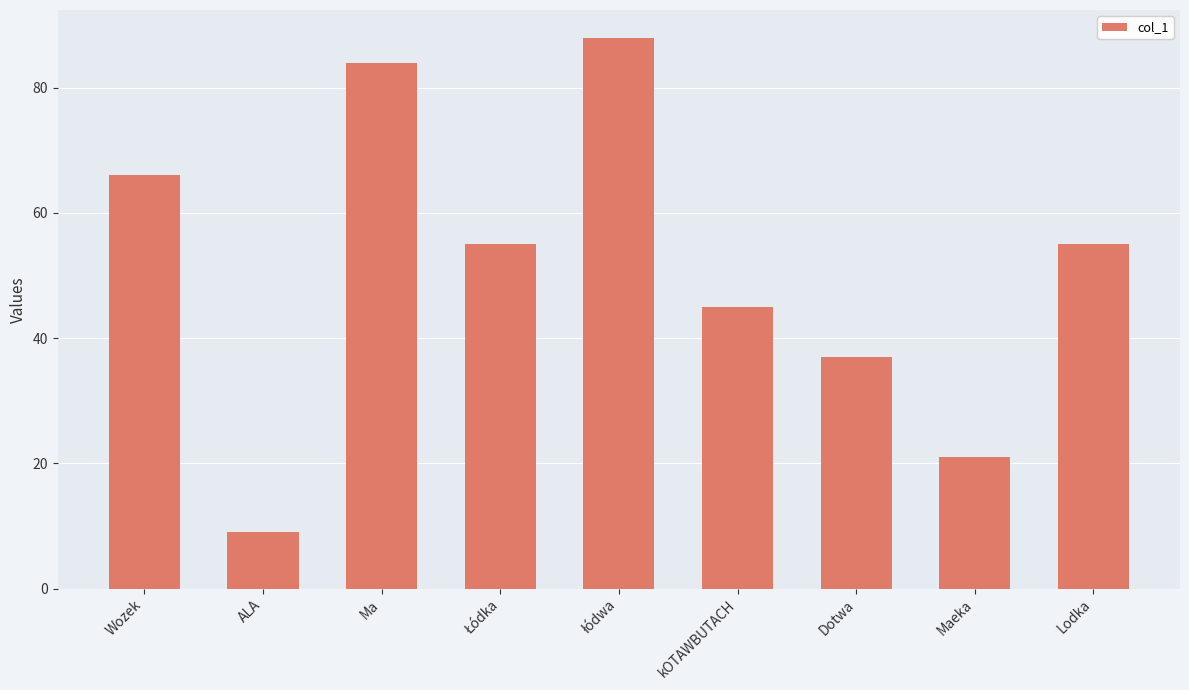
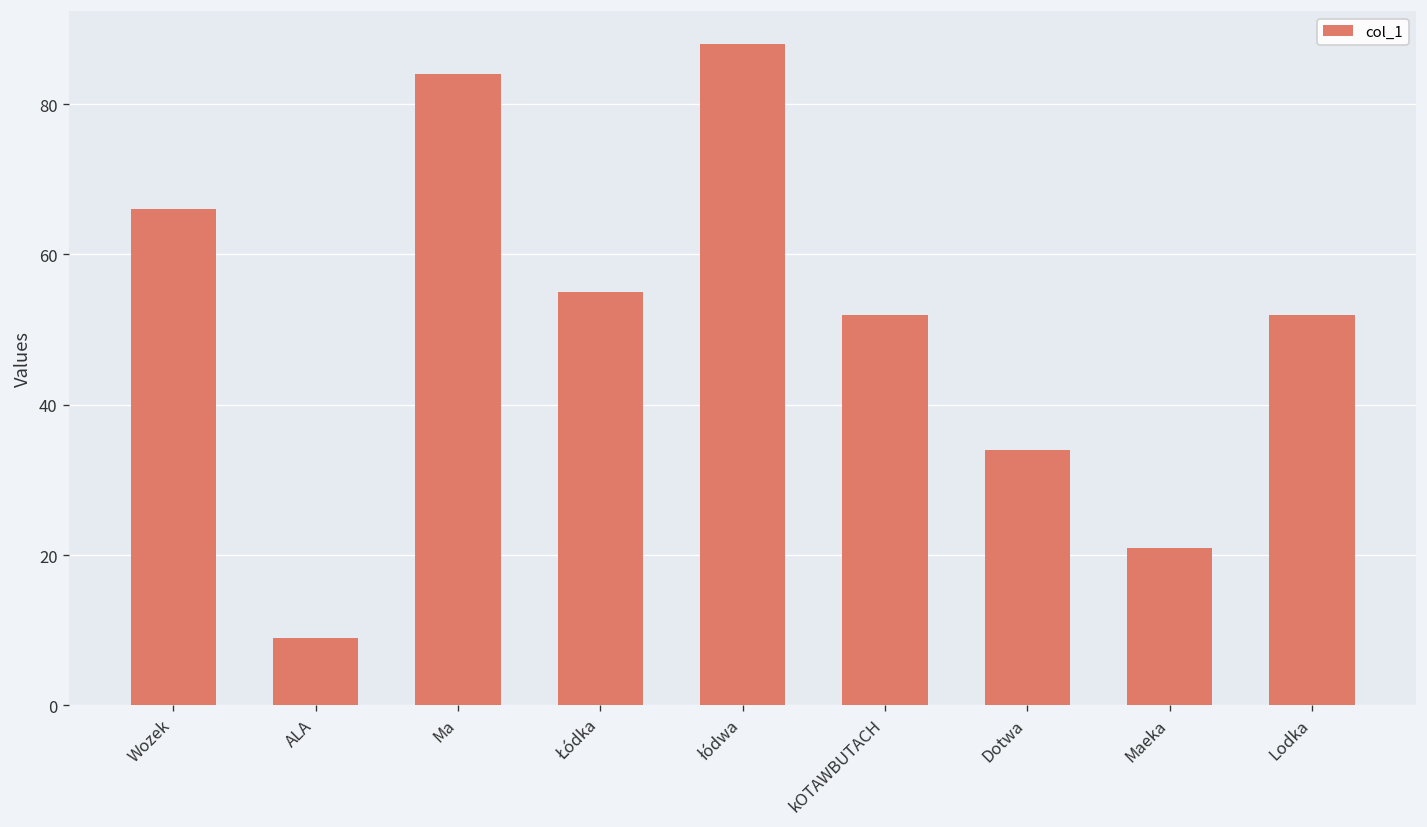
kOTAWBUTACH: 45 -> 52
Dotwa: 37 -> 34
Lodka: 55 -> 52
